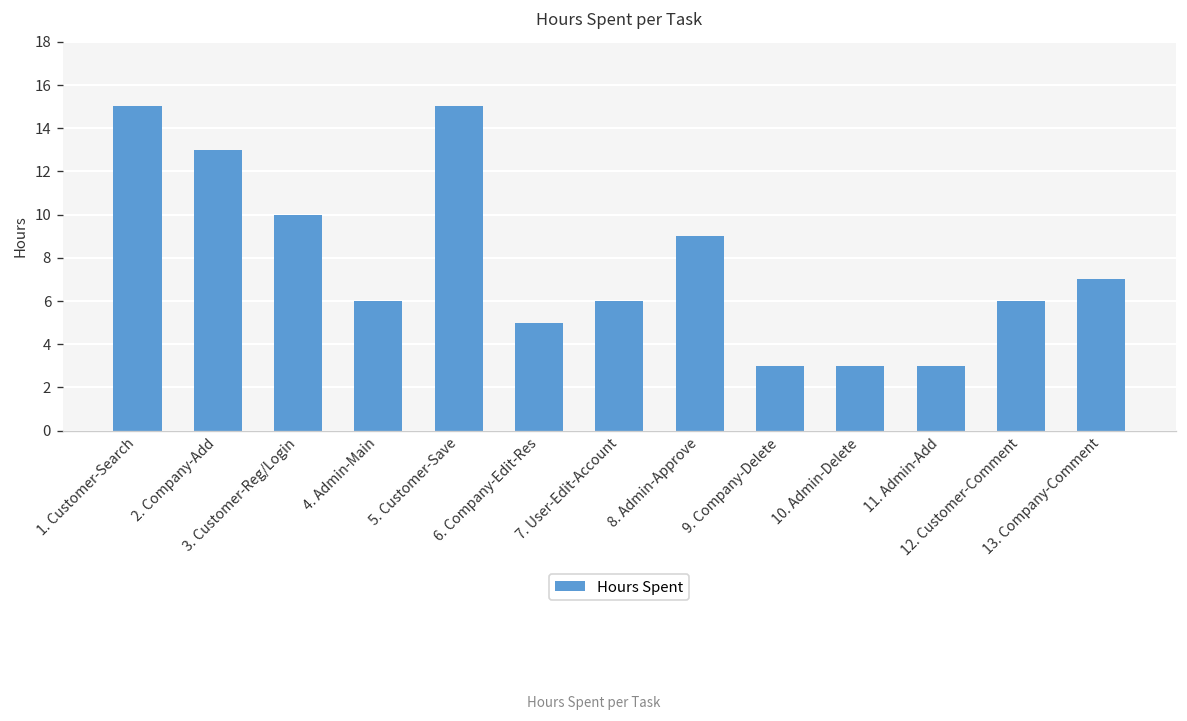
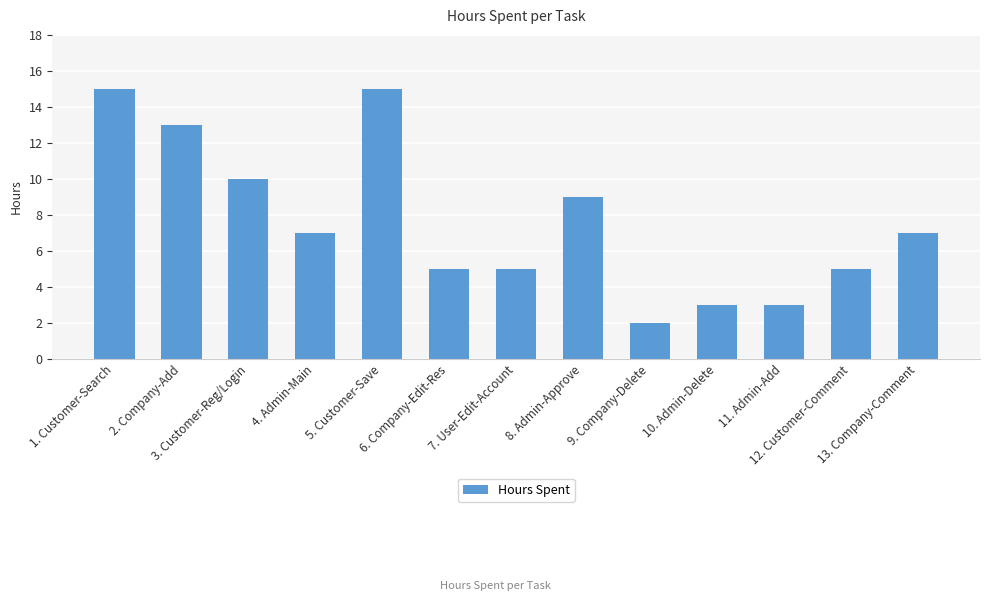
4. Admin-Main: 6 -> 7
7. User-Edit-Account: 6 -> 5
9. Company-Delete: 3 -> 2
12. Customer-Comment: 6 -> 5
